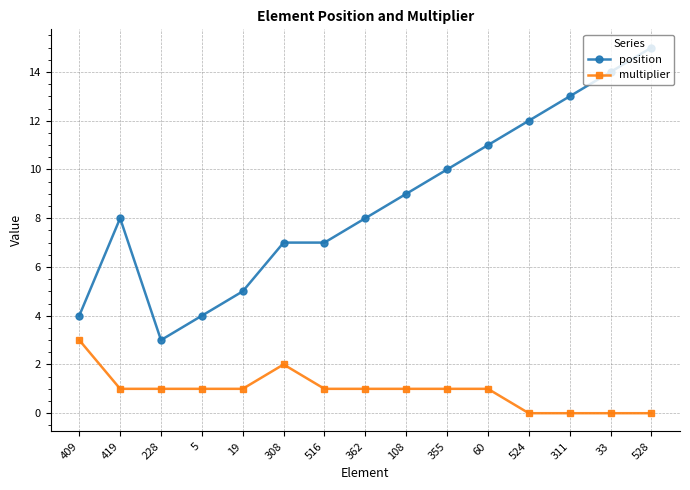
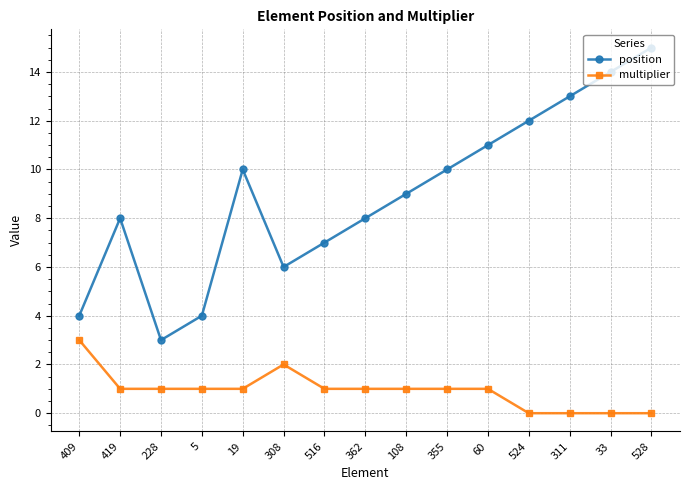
position, 19: 5 -> 10
position, 308: 7 -> 6
